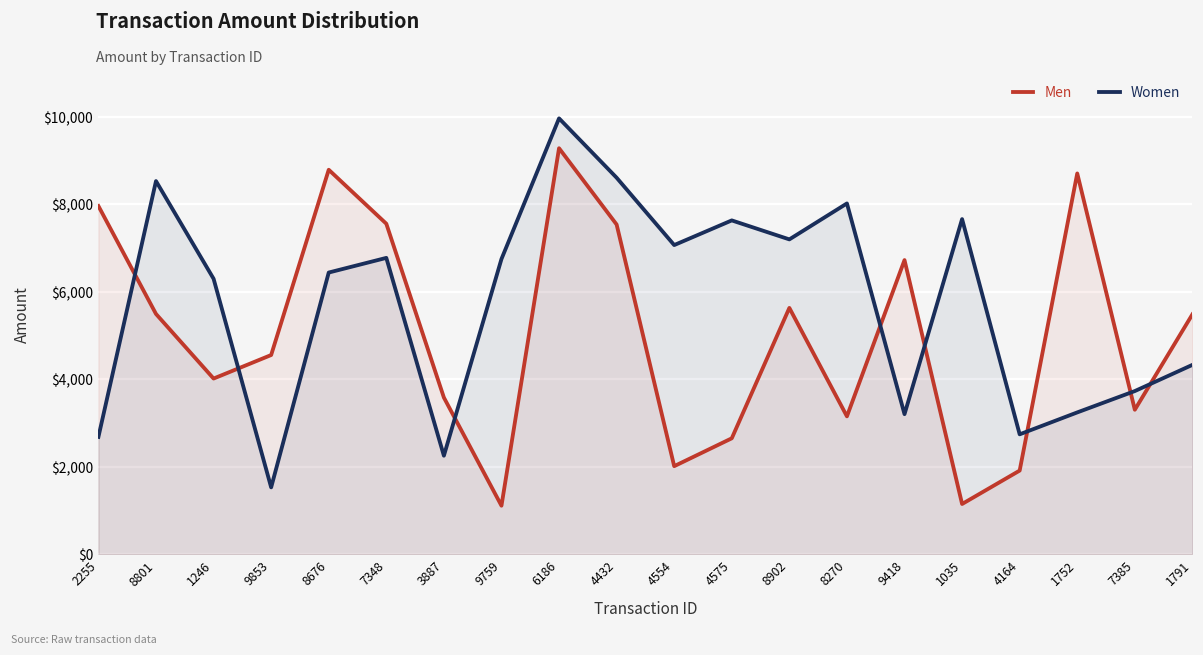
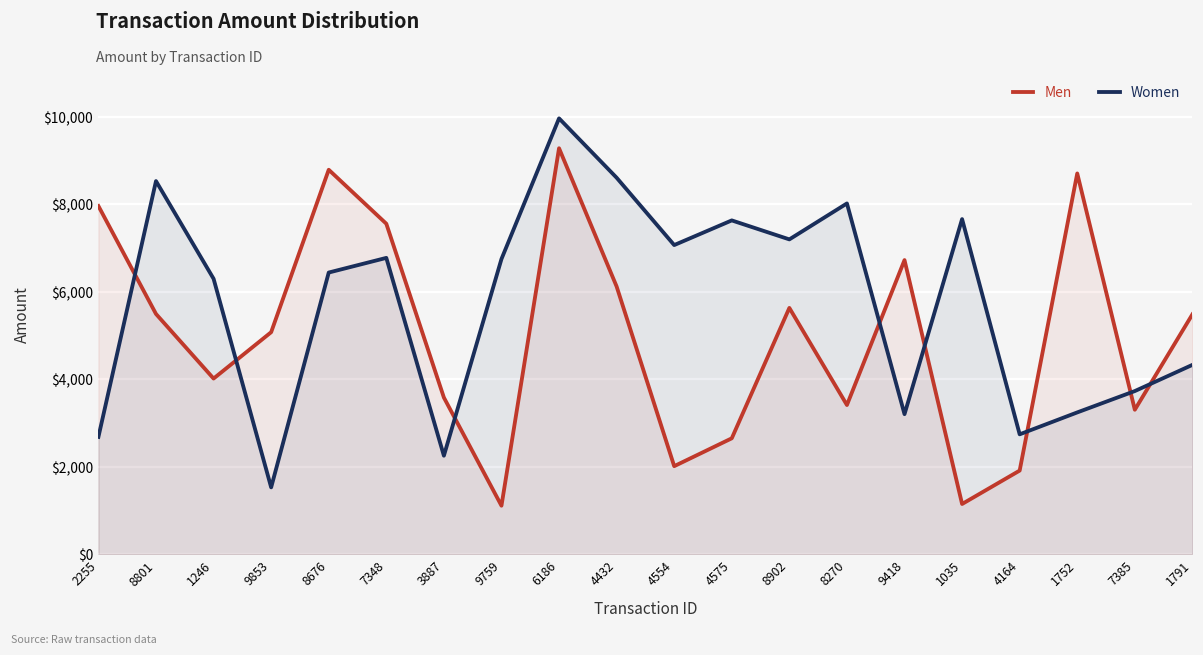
Men, 9853: $4,600 -> $5,100
Men, 4432: $7,500 -> $6,100
Men, 8270: $3,200 -> $3,400
